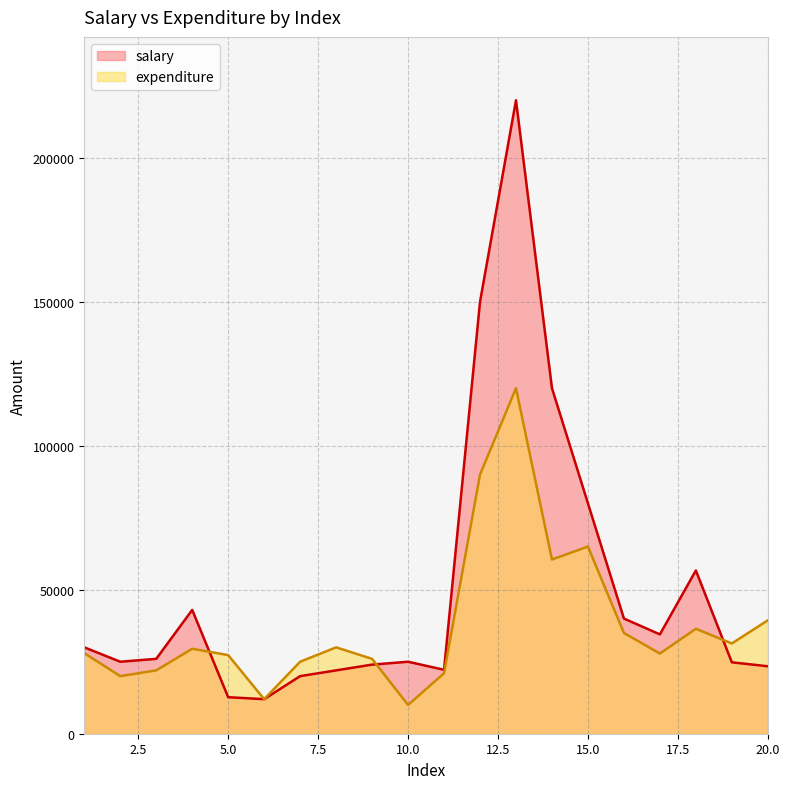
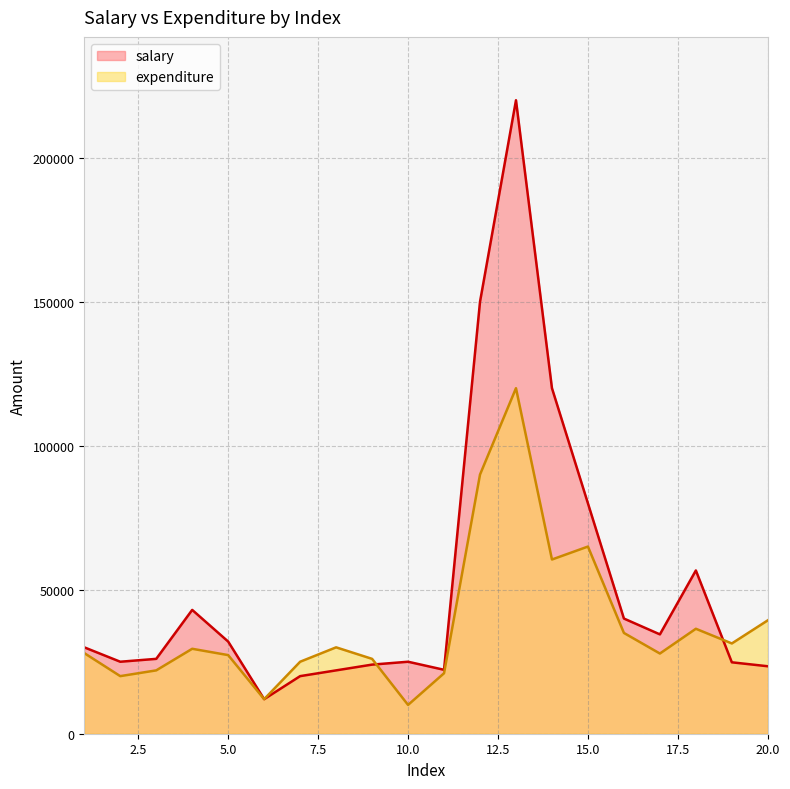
salary, 5.0: 13000 -> 32000
